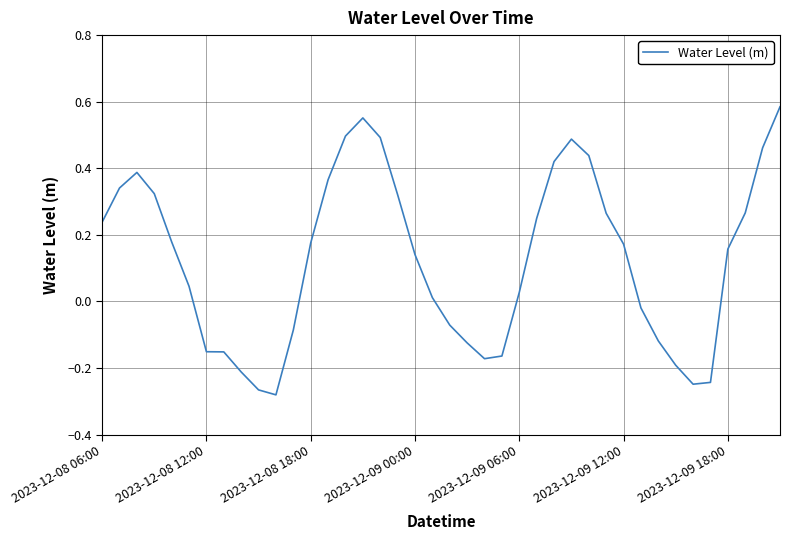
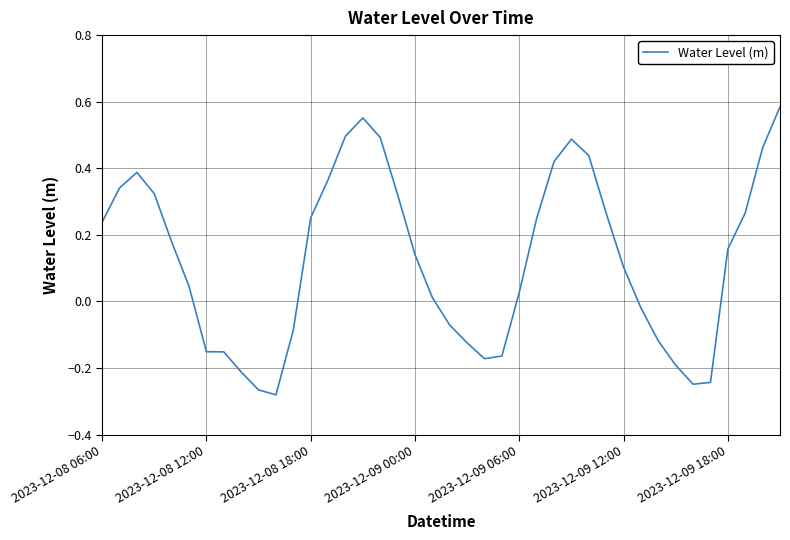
2023-12-08 18:00: 0.18 -> 0.25
2023-12-09 12:00: 0.17 -> 0.10
